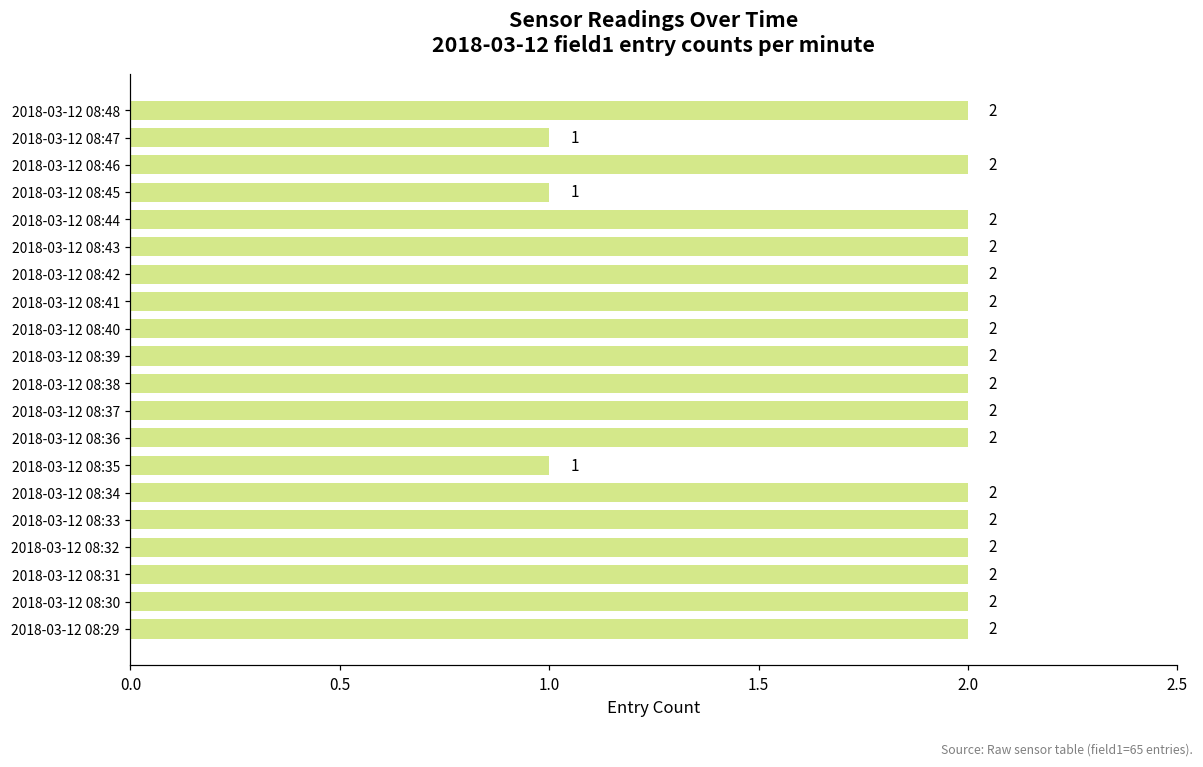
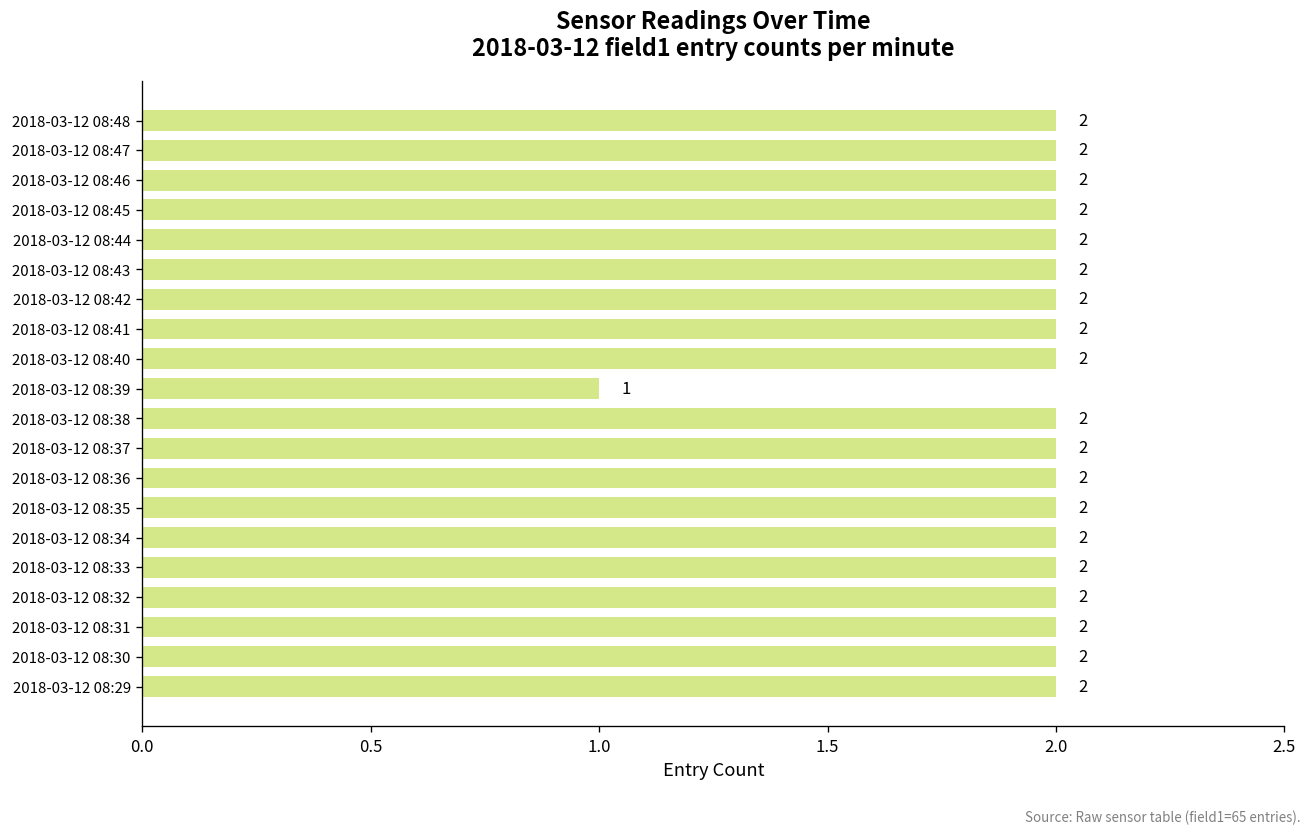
2018-03-12 08:47: 1 -> 2
2018-03-12 08:45: 1 -> 2
2018-03-12 08:39: 2 -> 1
2018-03-12 08:35: 1 -> 2
